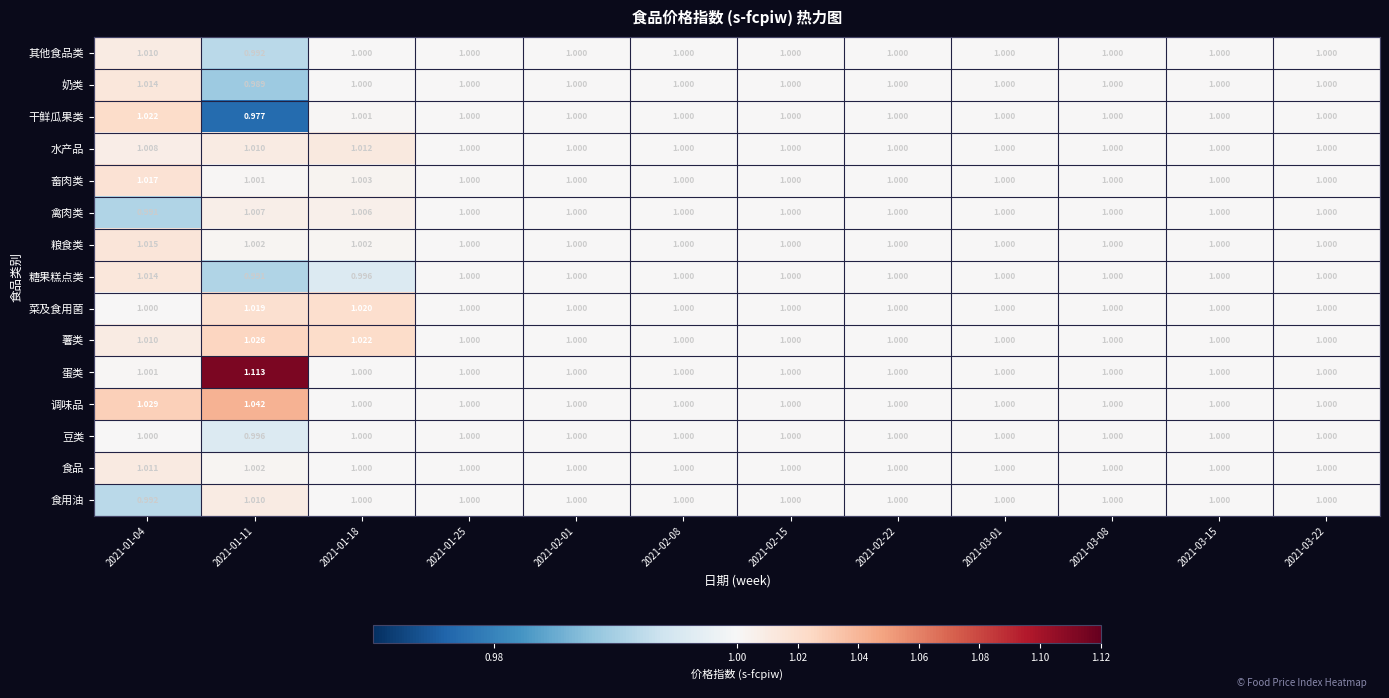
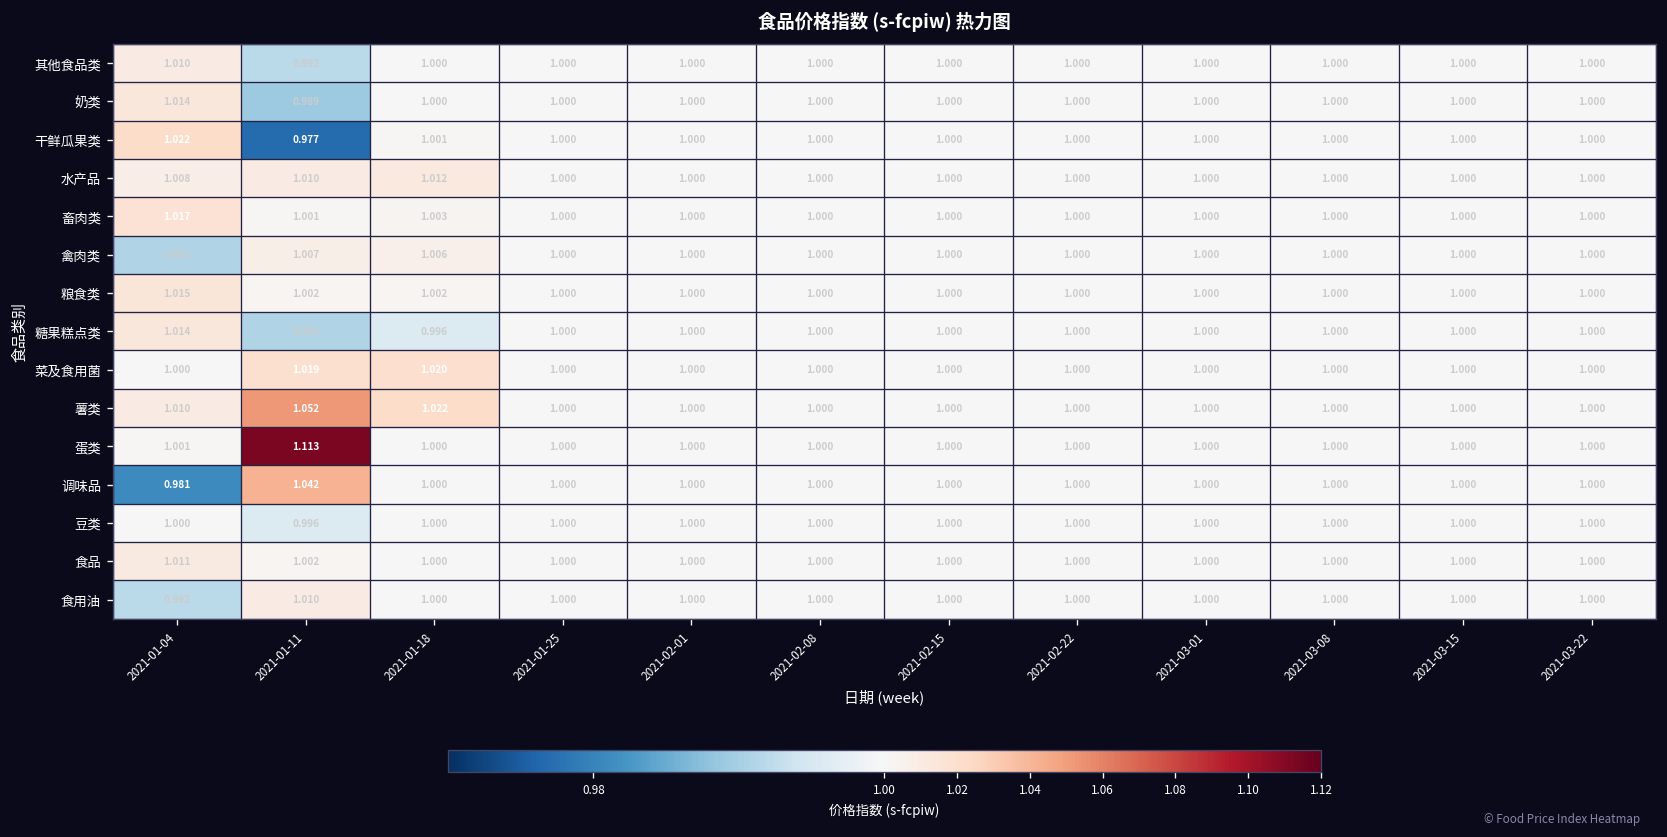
薯类, 2021-01-11: 1.026 -> 1.052
调味品, 2021-01-04: 1.029 -> 0.981
